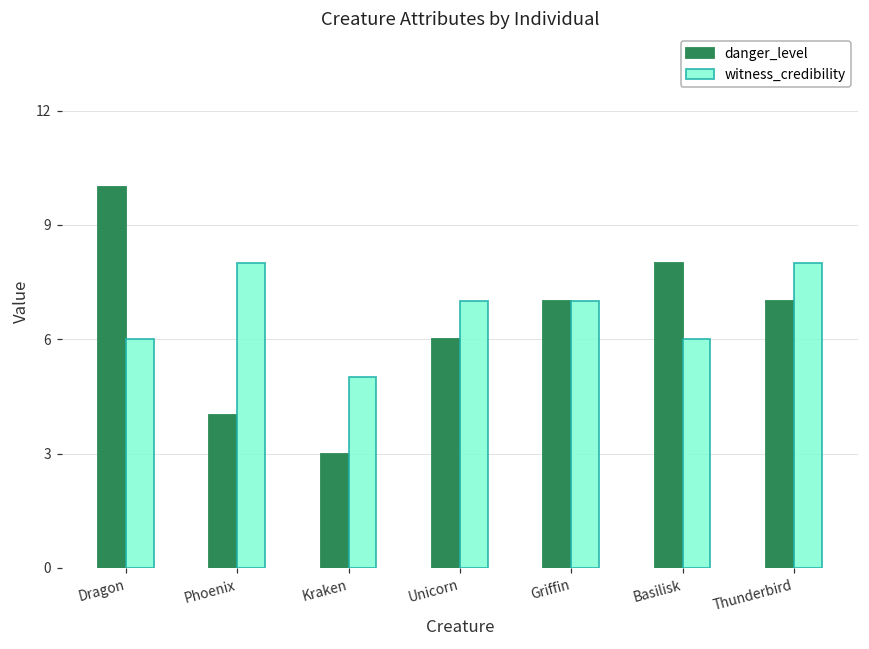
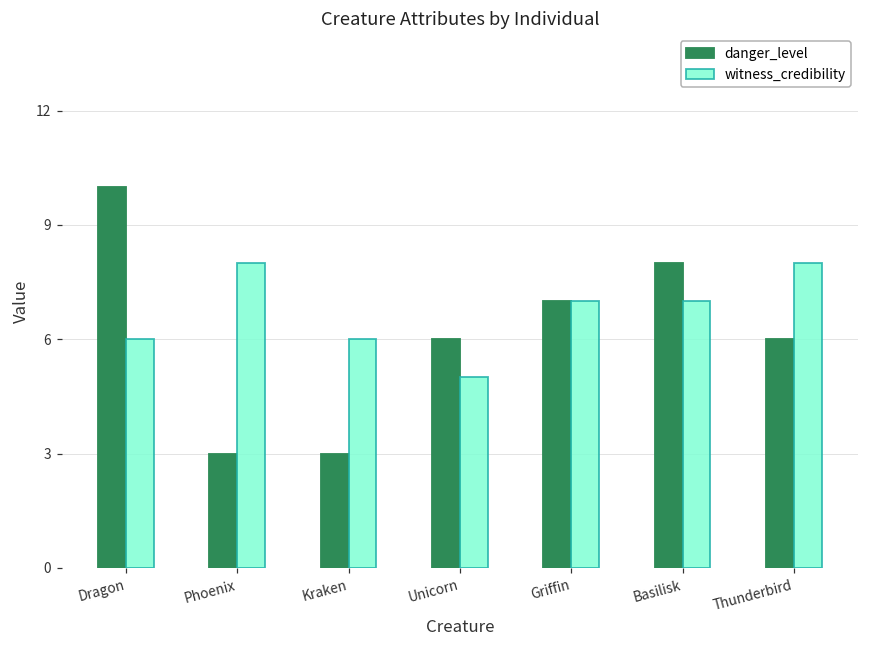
danger_level, Phoenix: 4 -> 3
witness_credibility, Kraken: 5 -> 6
witness_credibility, Unicorn: 7 -> 5
witness_credibility, Basilisk: 6 -> 7
danger_level, Thunderbird: 7 -> 6
